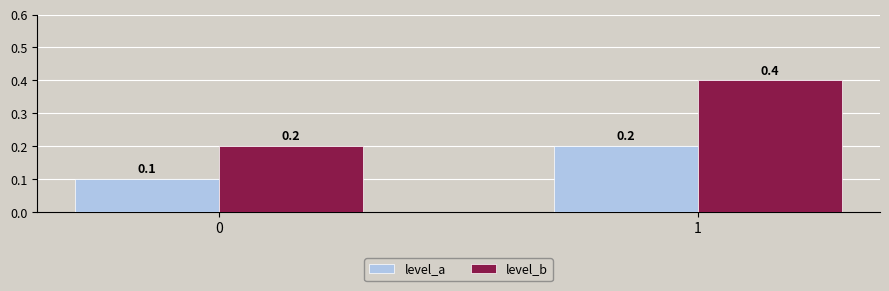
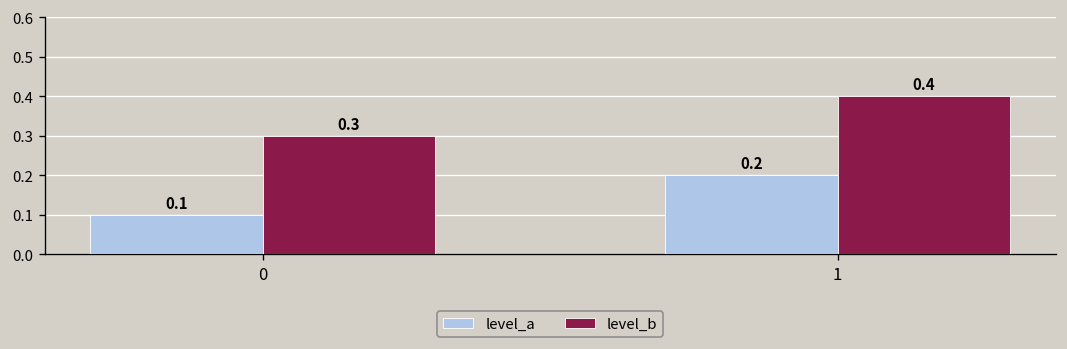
level_b, 0: 0.2 -> 0.3
